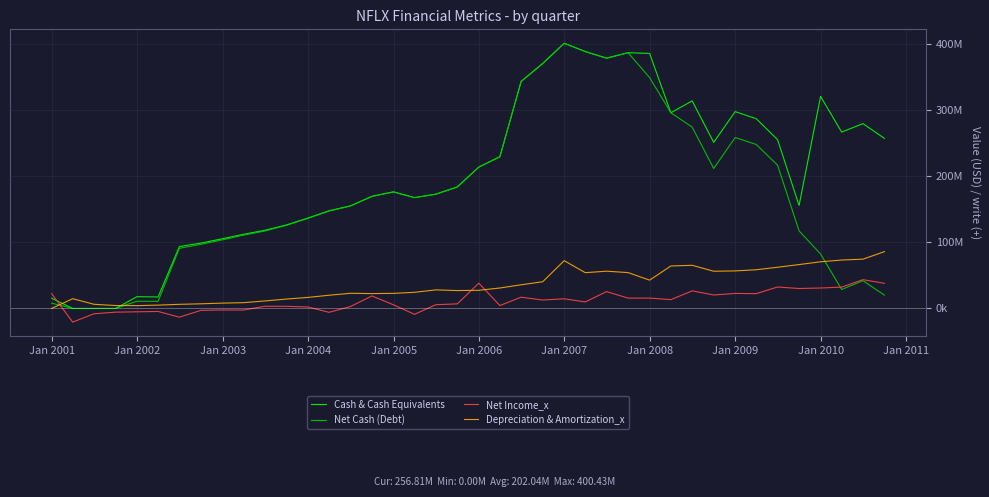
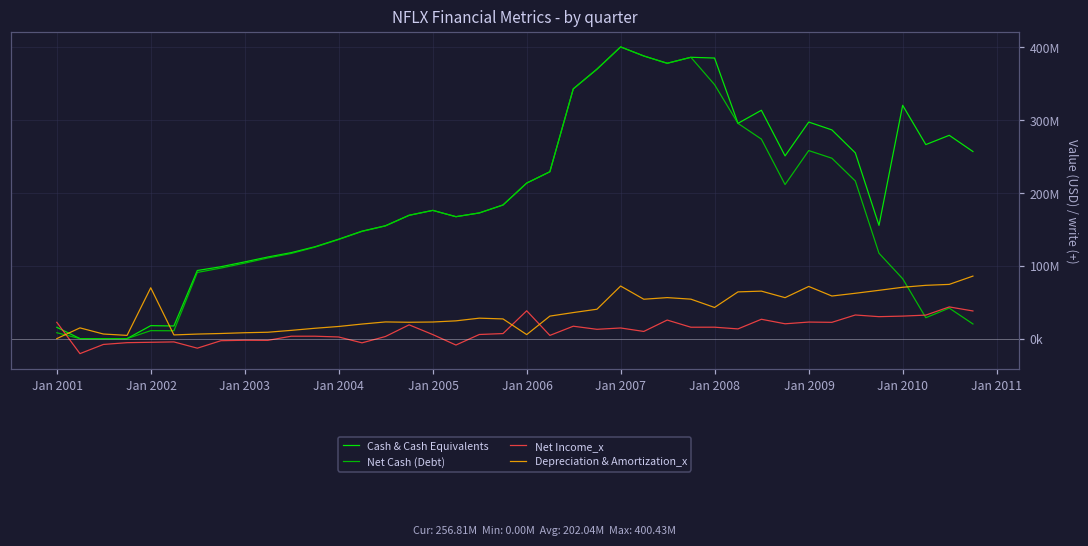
Depreciation & Amortization_x, Jan 2002: 0 -> 70000000
Depreciation & Amortization_x, Jan 2006: 30000000 -> 10000000
Depreciation & Amortization_x, Jan 2009: 60000000 -> 70000000
